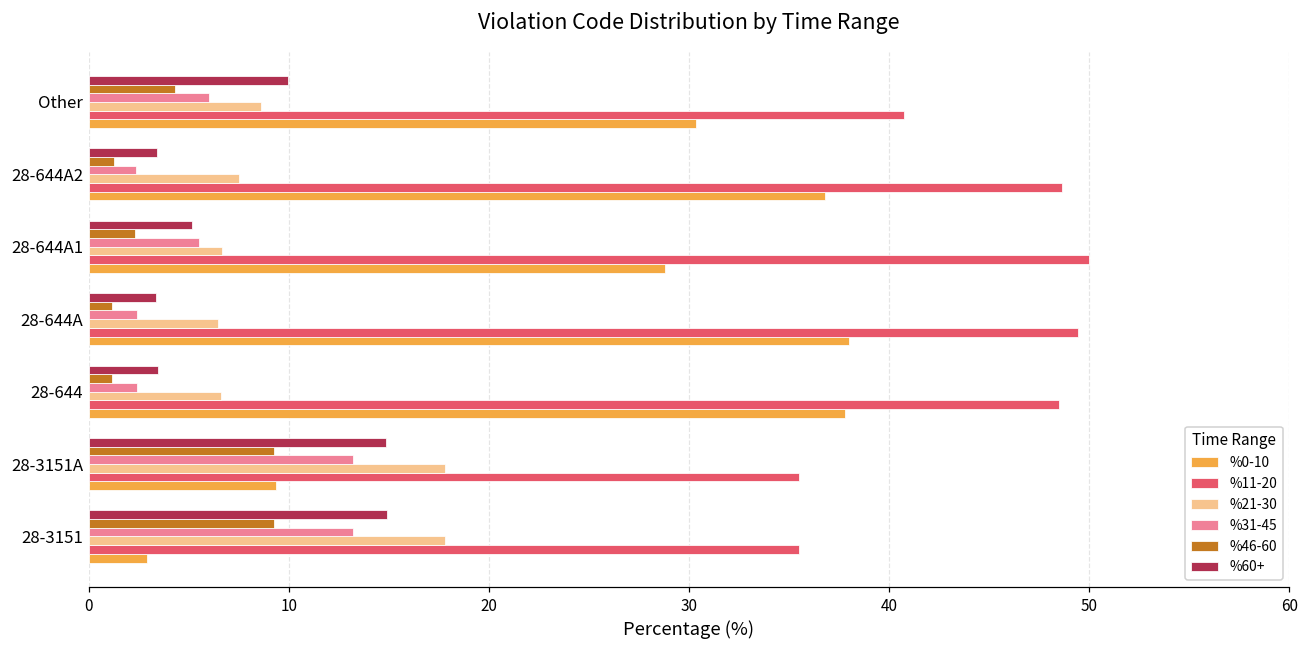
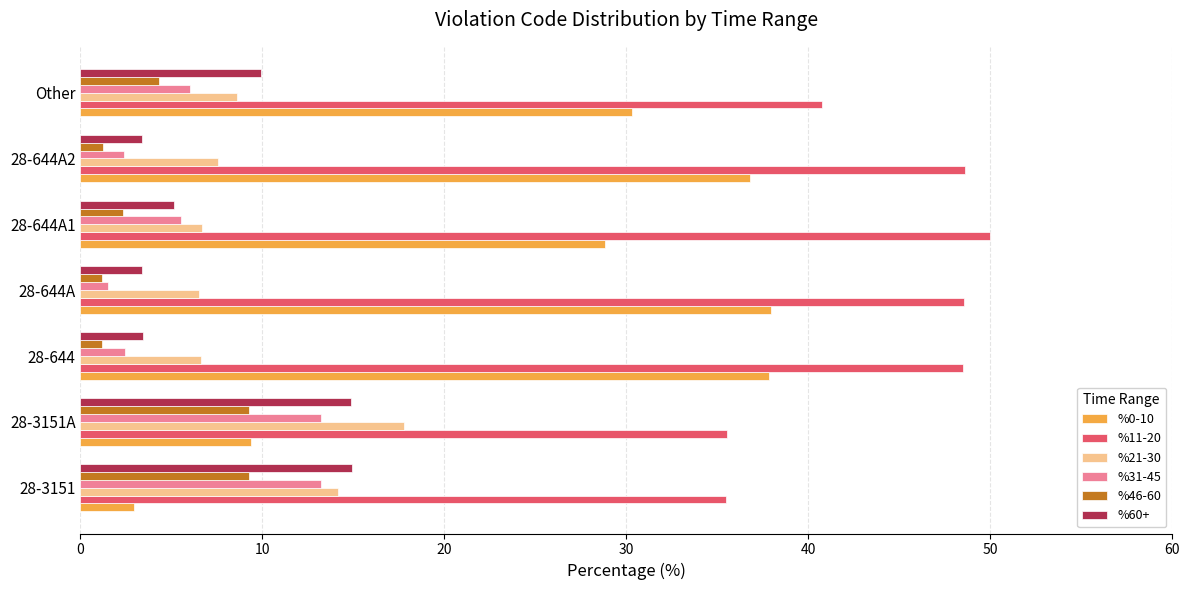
%31-45, 28-644A: 2.4 -> 1.5
%11-20, 28-644A: 49.4 -> 48.6
%21-30, 28-3151: 17.8 -> 14.1
